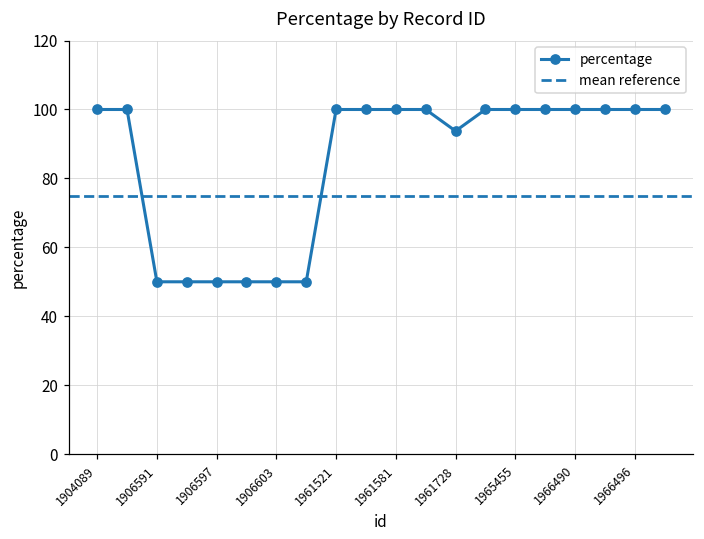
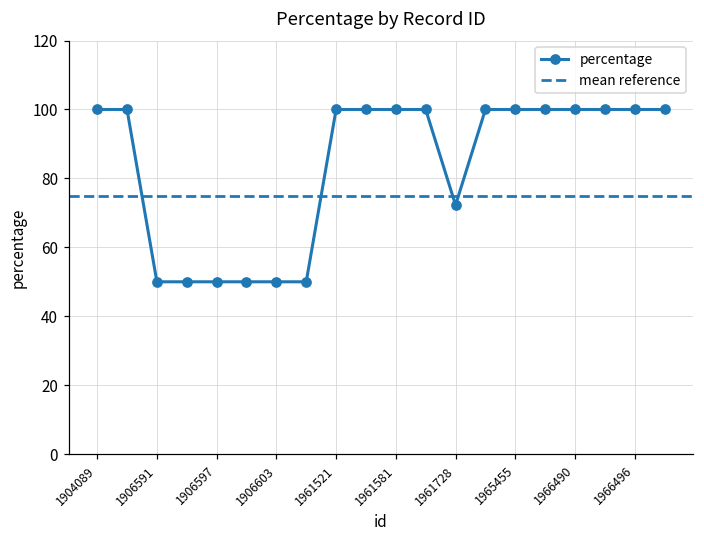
1961728: 94 -> 72
